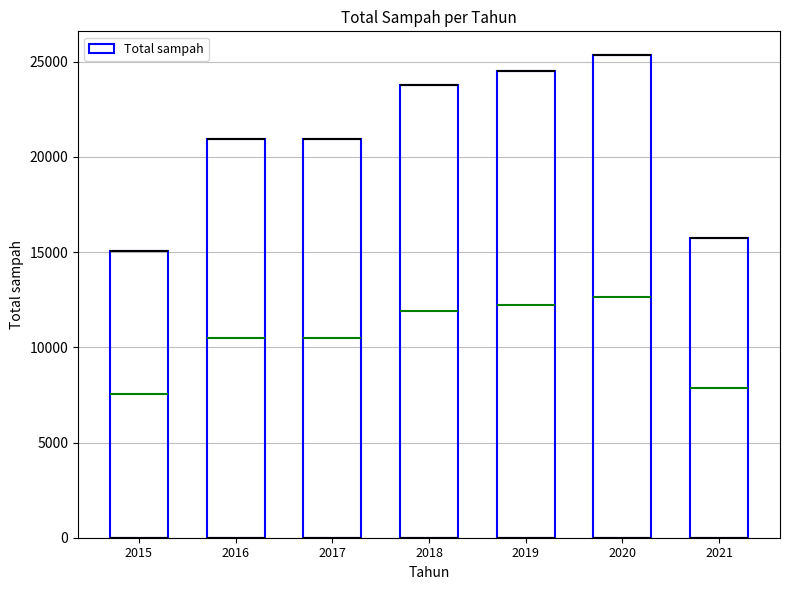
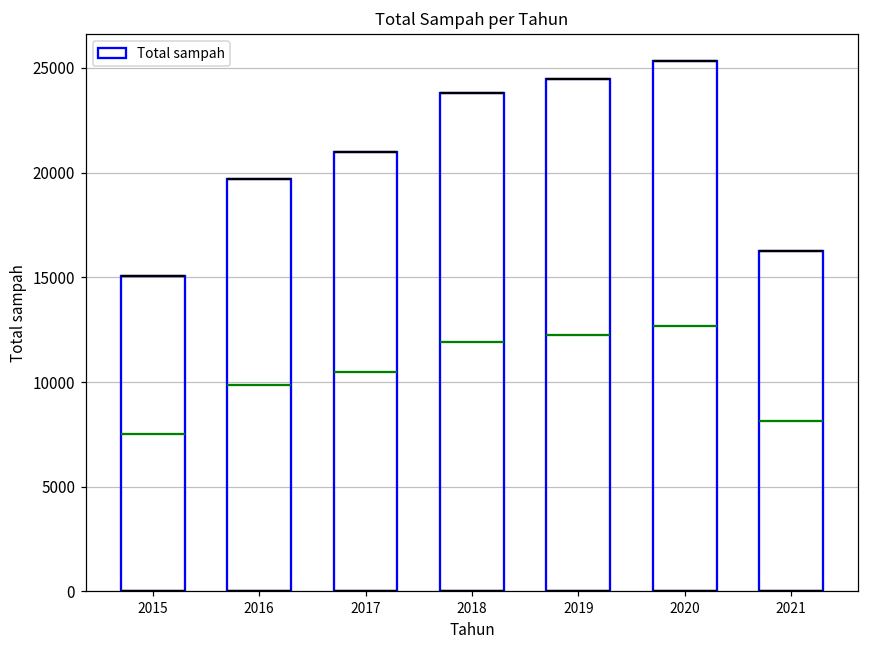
2016: 21000 -> 19700
2021: 15700 -> 16300
